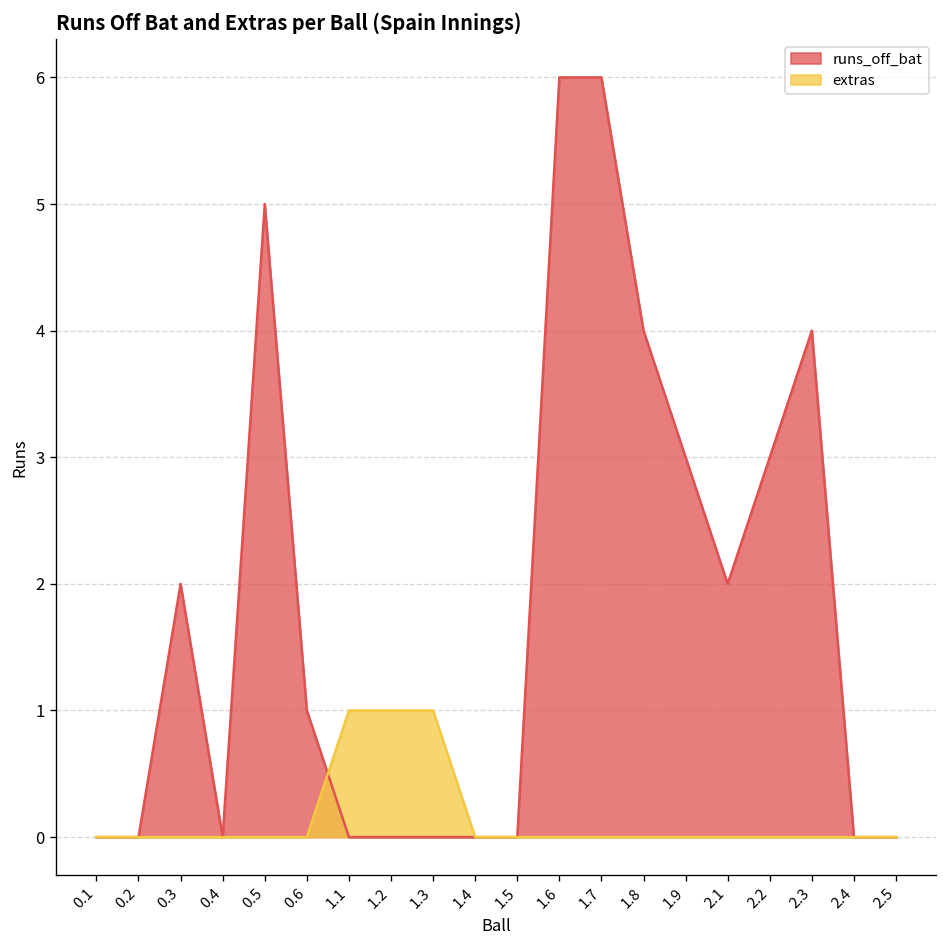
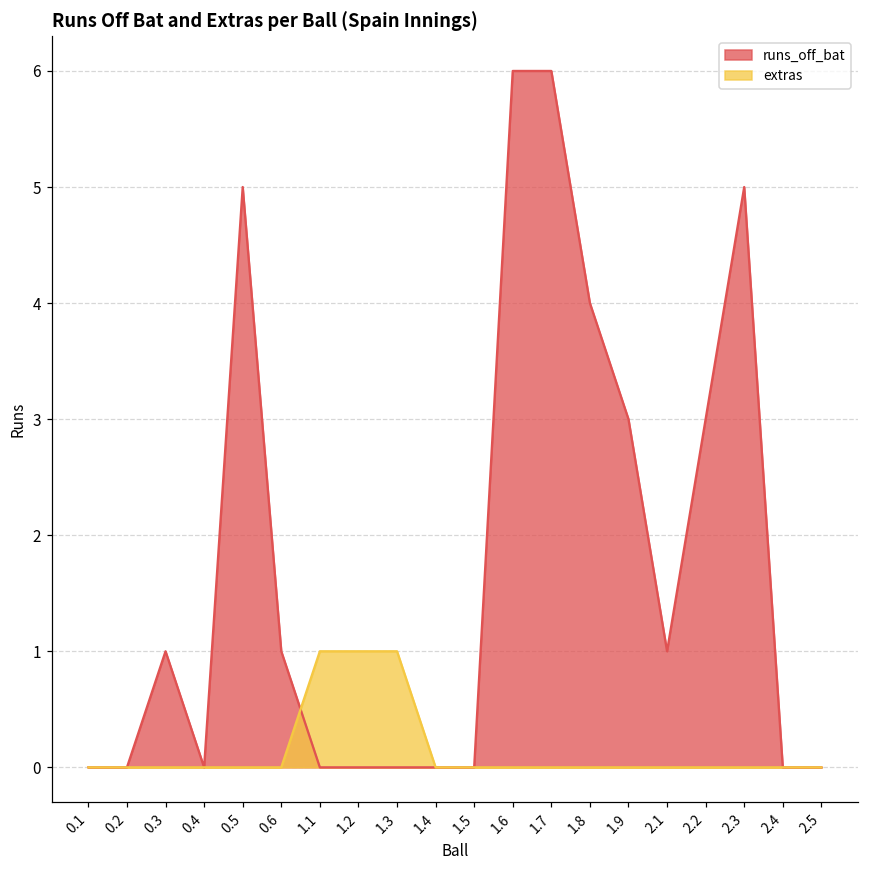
runs_off_bat, 0.3: 2 -> 1
runs_off_bat, 2.1: 2 -> 1
runs_off_bat, 2.3: 4 -> 5
